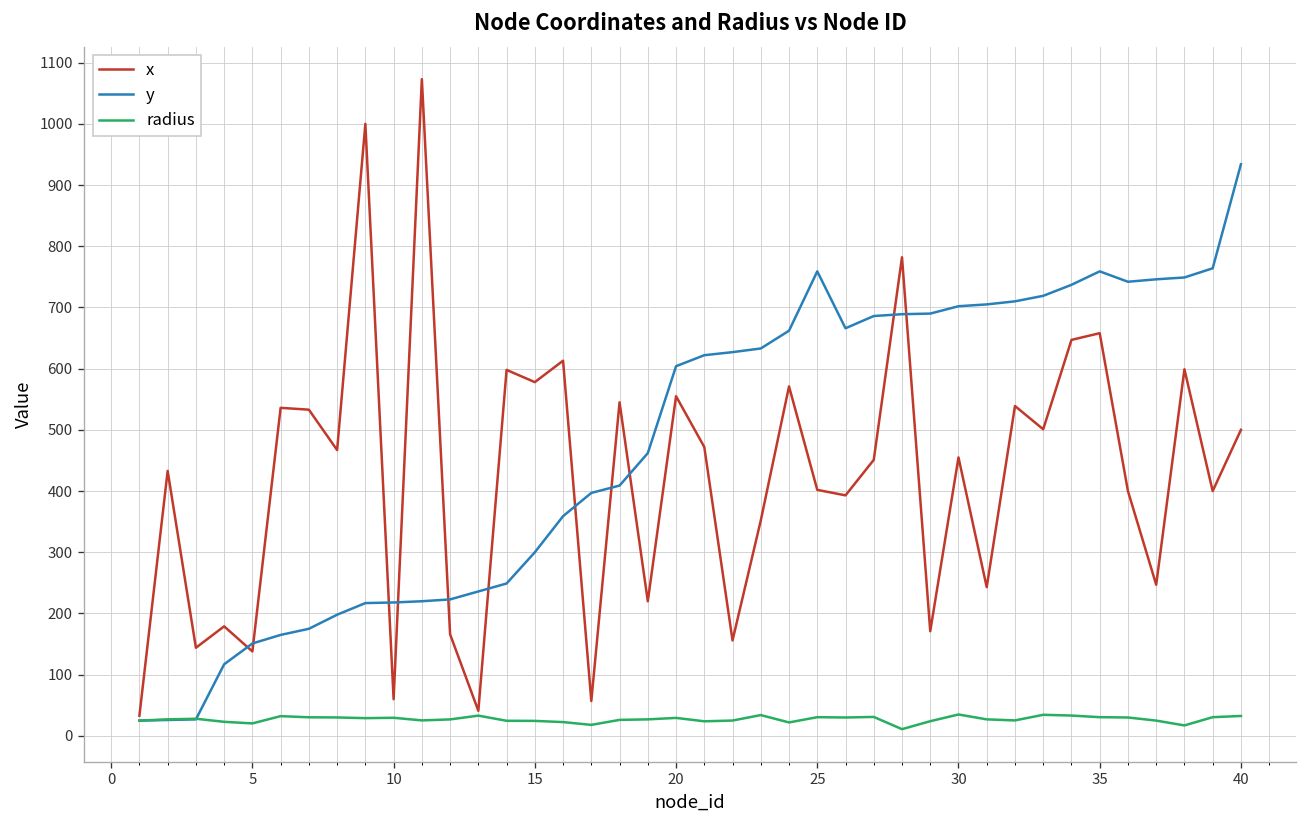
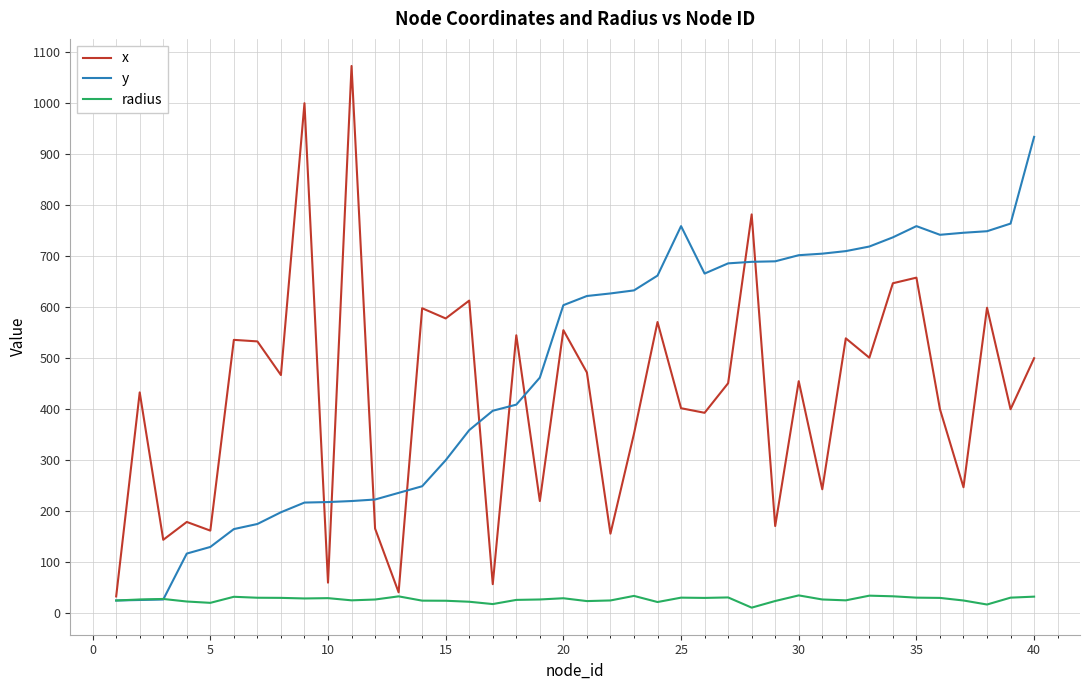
x, 5: 140 -> 160
y, 5: 150 -> 130
